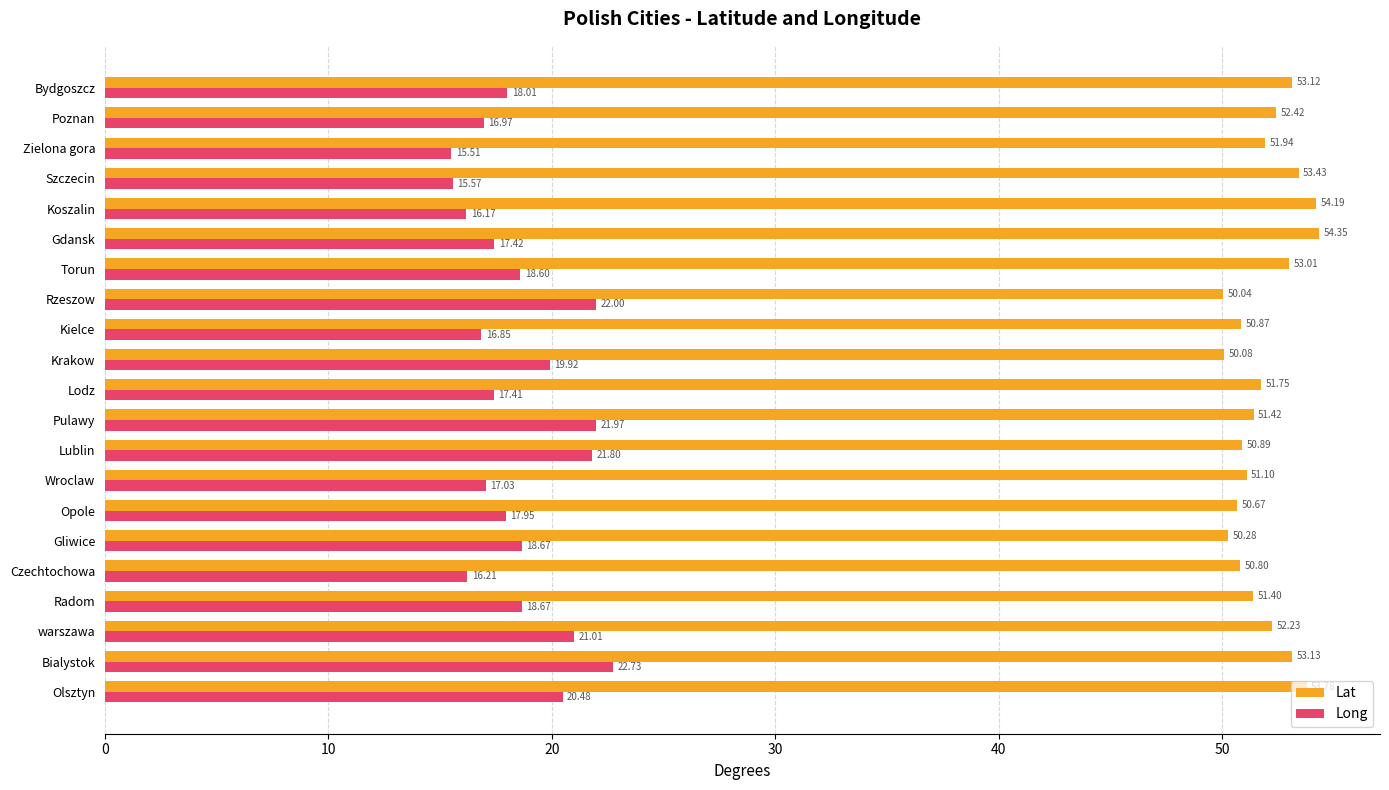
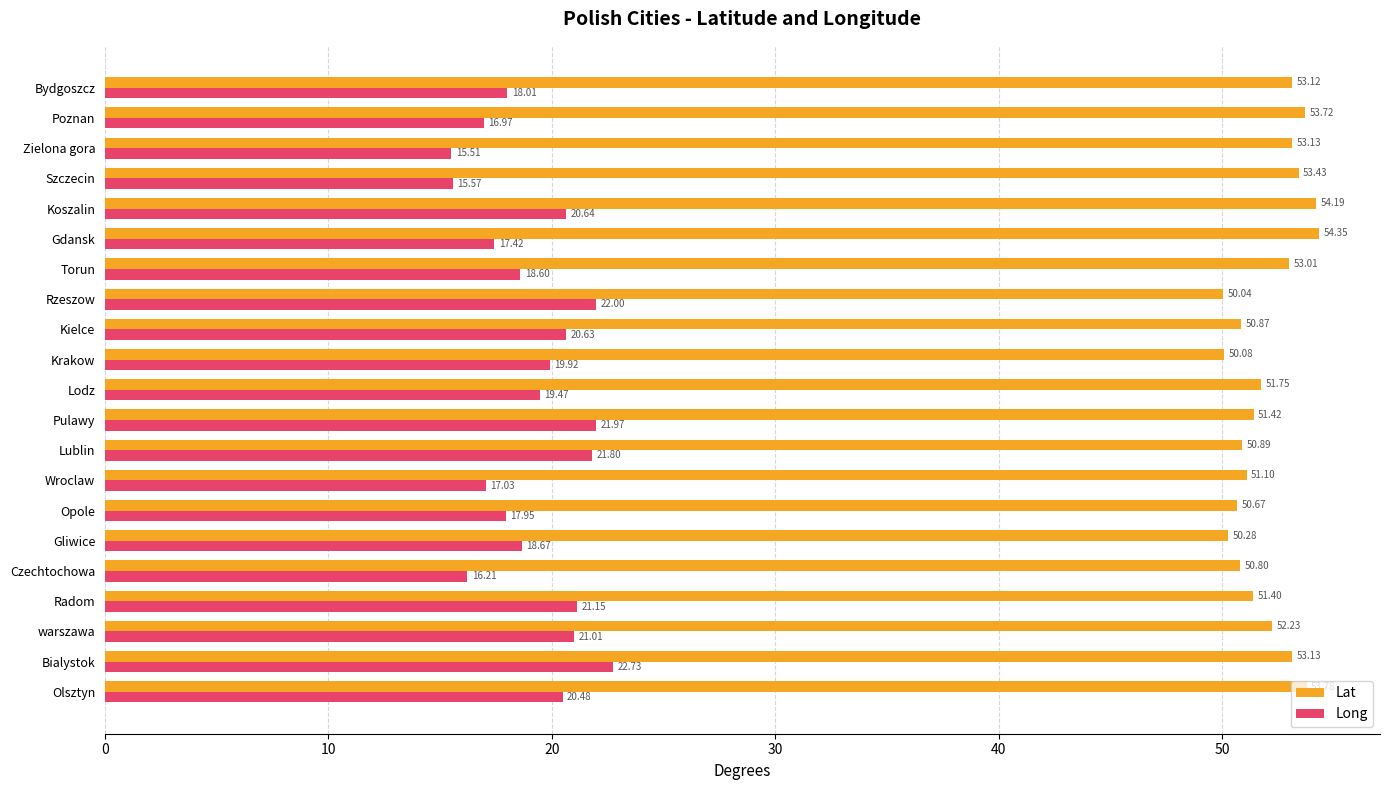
Lat, Poznan: 52.42 -> 53.72
Lat, Zielona gora: 51.94 -> 53.13
Long, Koszalin: 16.17 -> 20.64
Long, Kielce: 16.85 -> 20.63
Long, Lodz: 17.41 -> 19.47
Long, Radom: 18.67 -> 21.15
